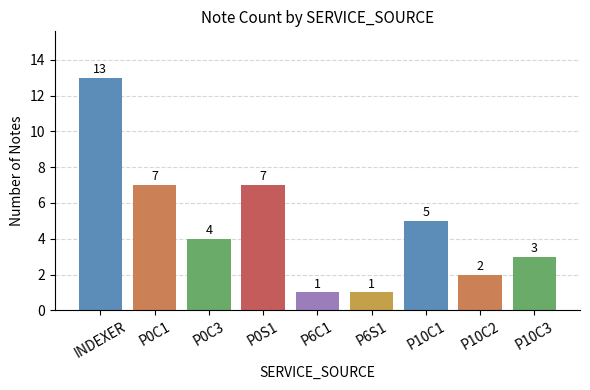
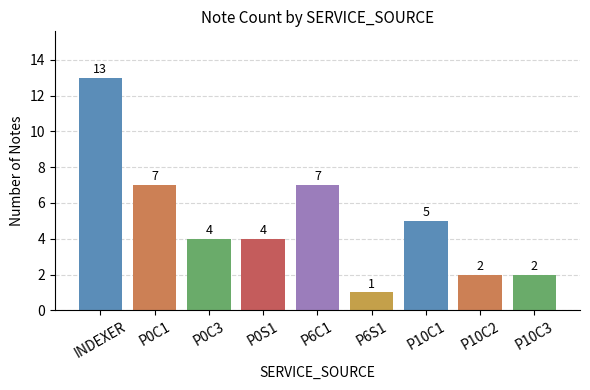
P0S1: 7 -> 4
P6C1: 1 -> 7
P10C3: 3 -> 2
